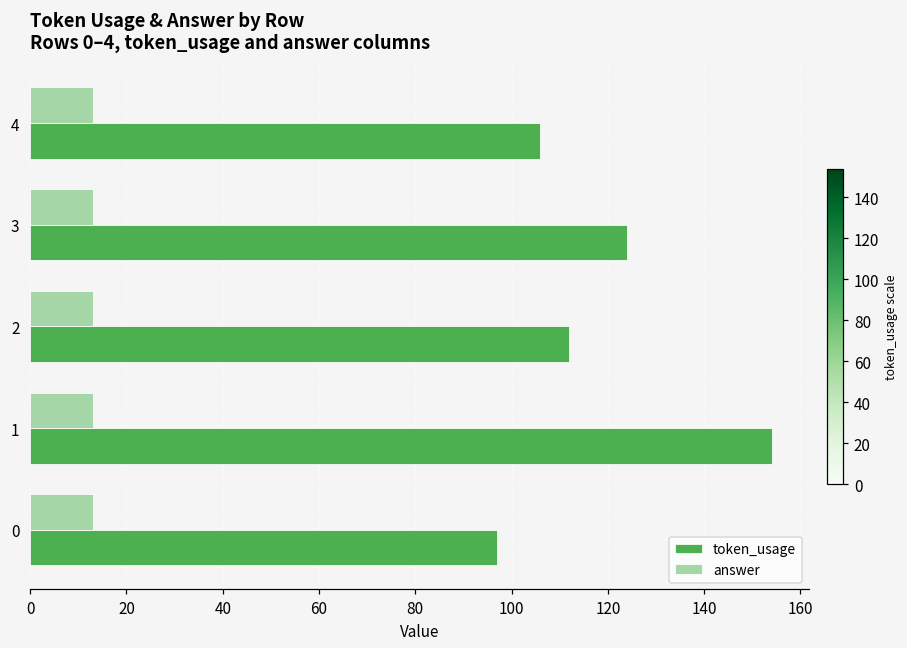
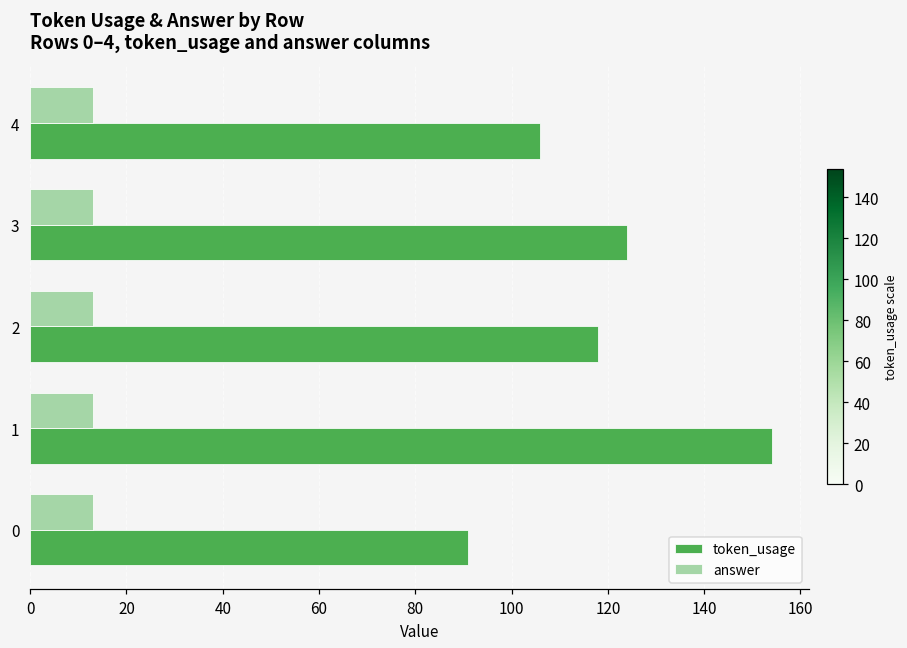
token_usage, 2: 112 -> 118
token_usage, 0: 97 -> 91
